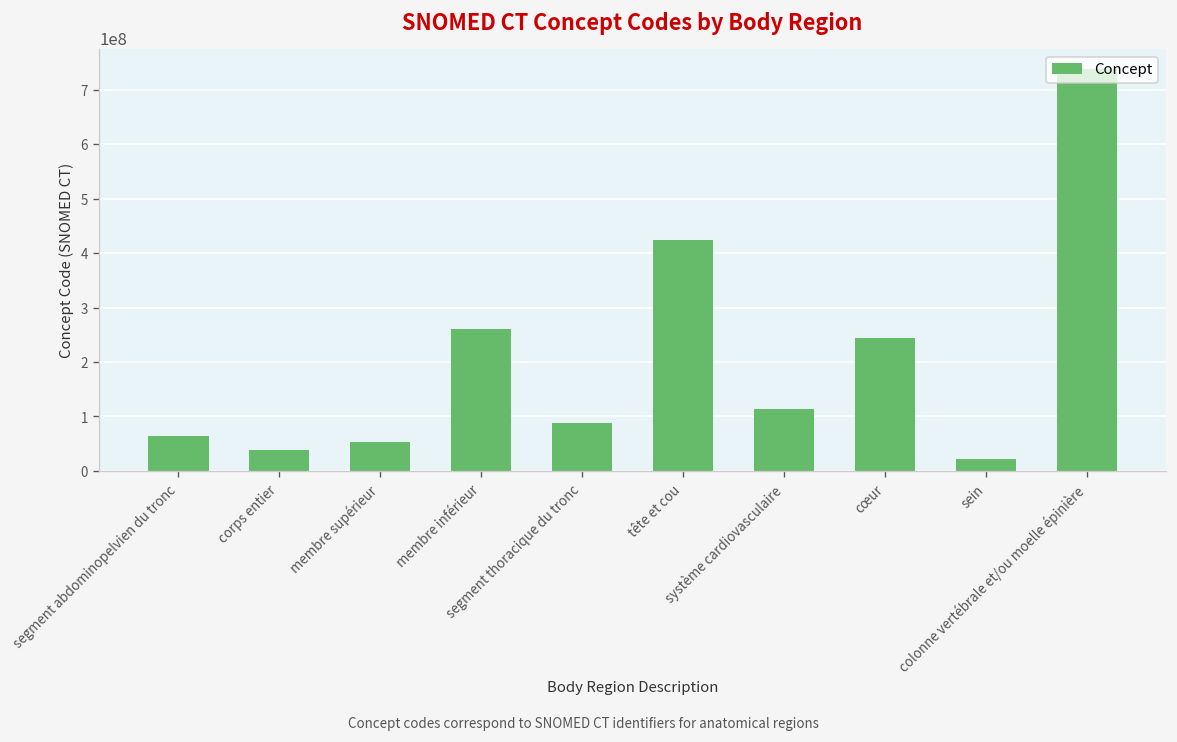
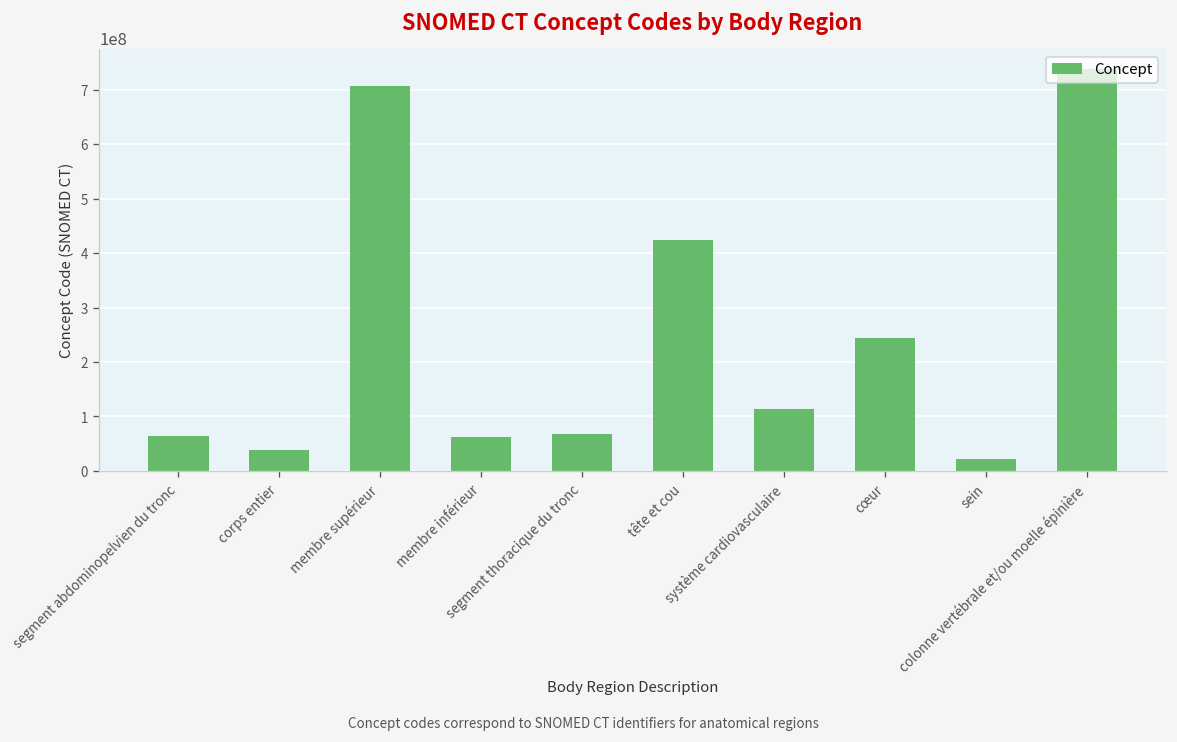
membre supérieur: 50000000 -> 710000000
membre inférieur: 260000000 -> 60000000
segment thoracique du tronc: 90000000 -> 70000000
